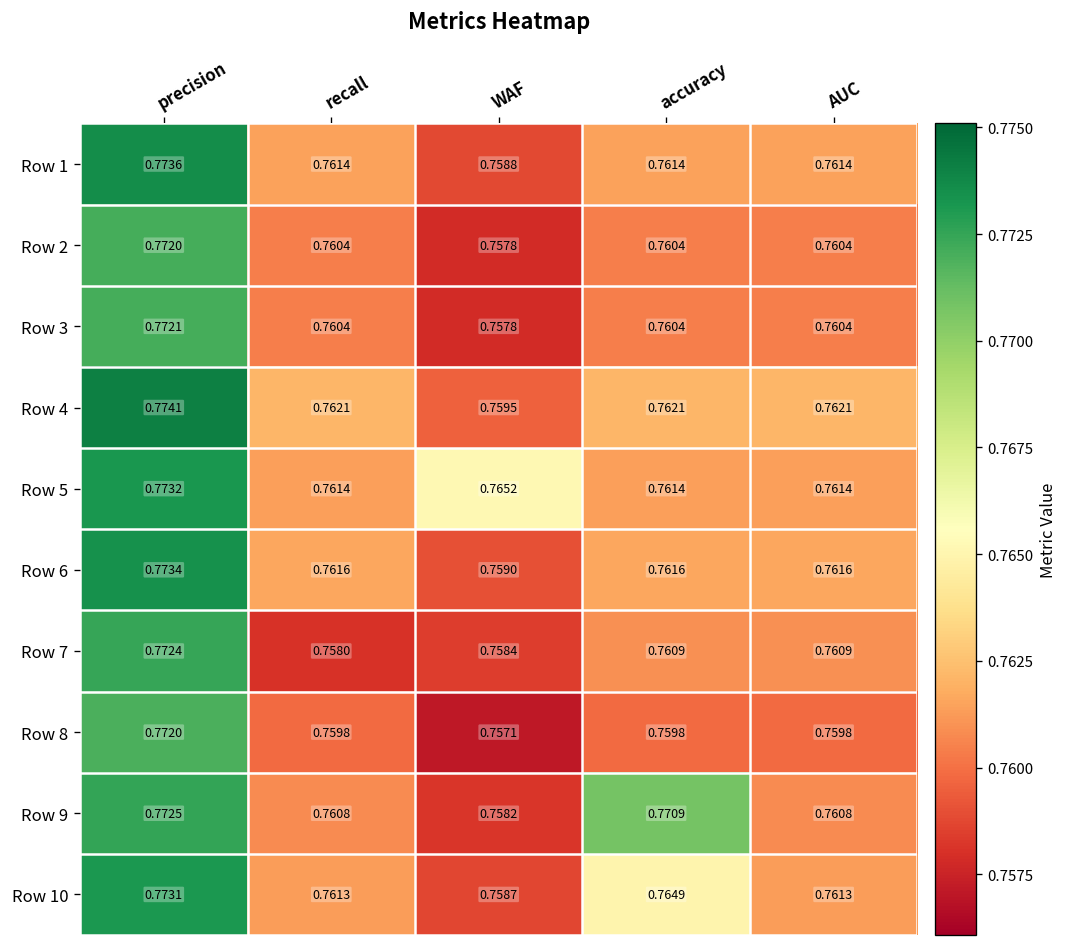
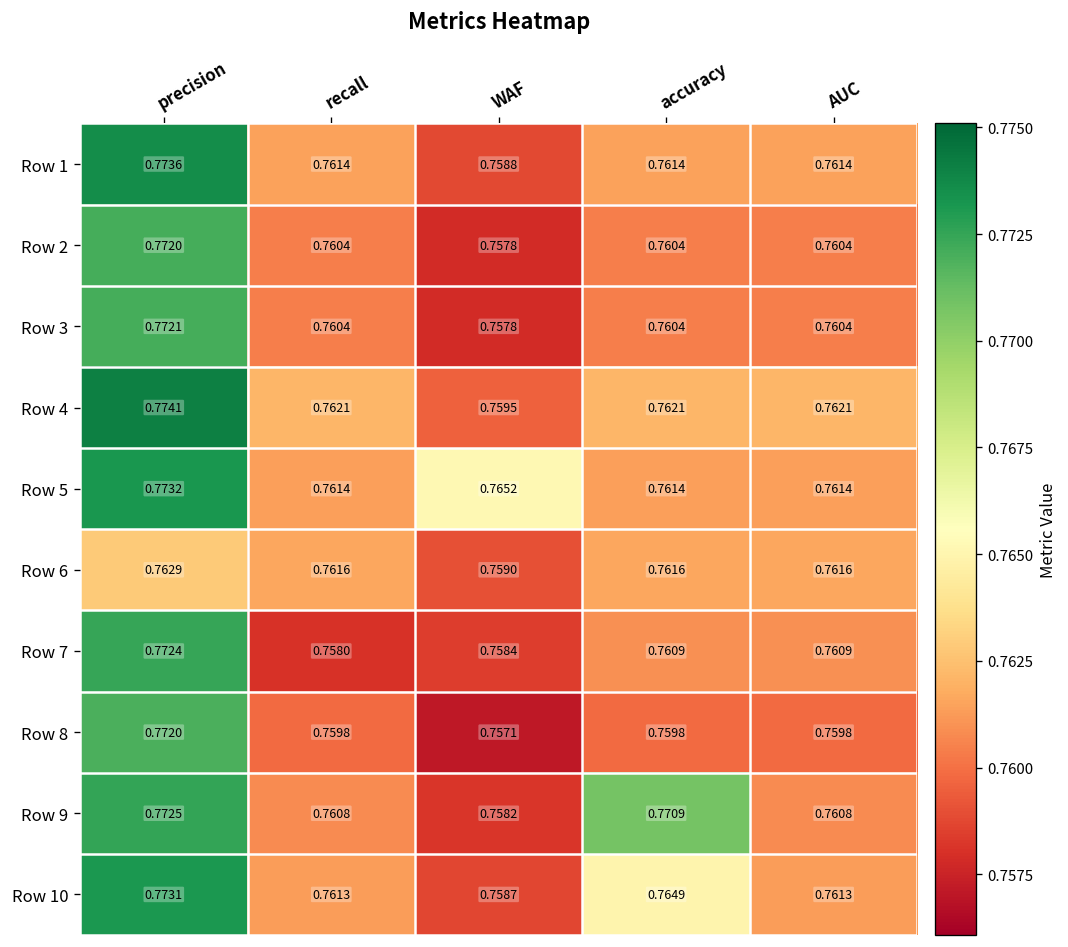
Row 6, precision: 0.7734 -> 0.7629
